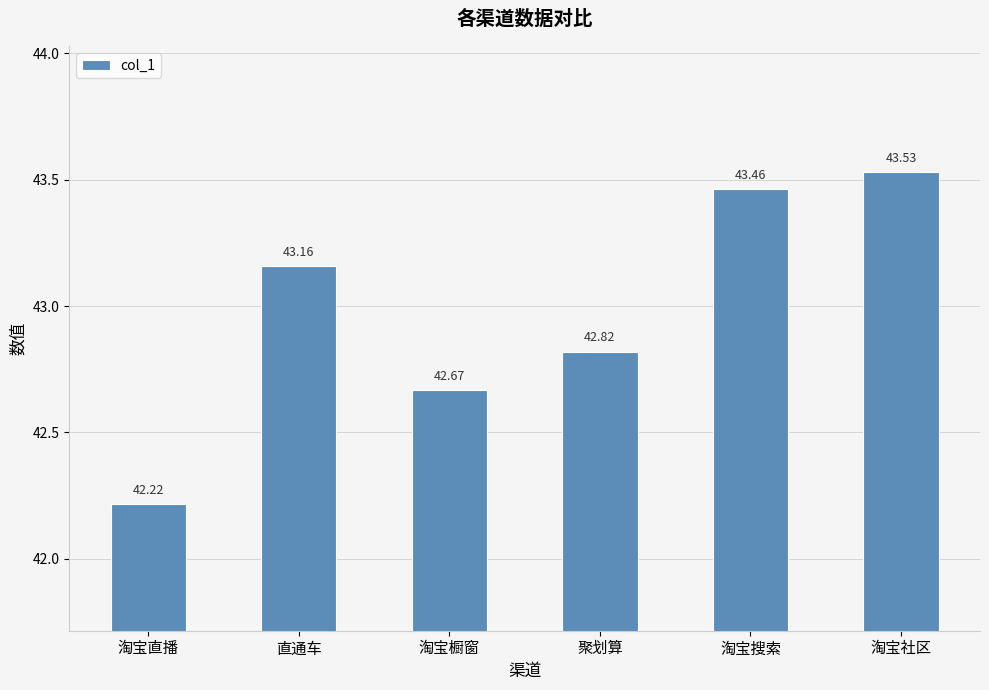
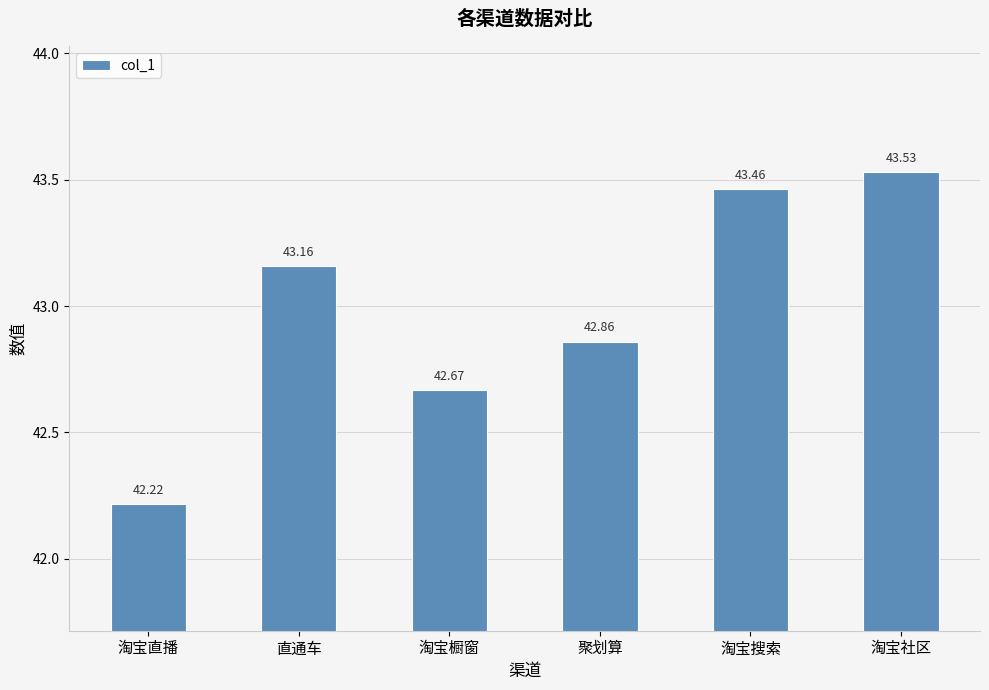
聚划算: 42.82 -> 42.86
